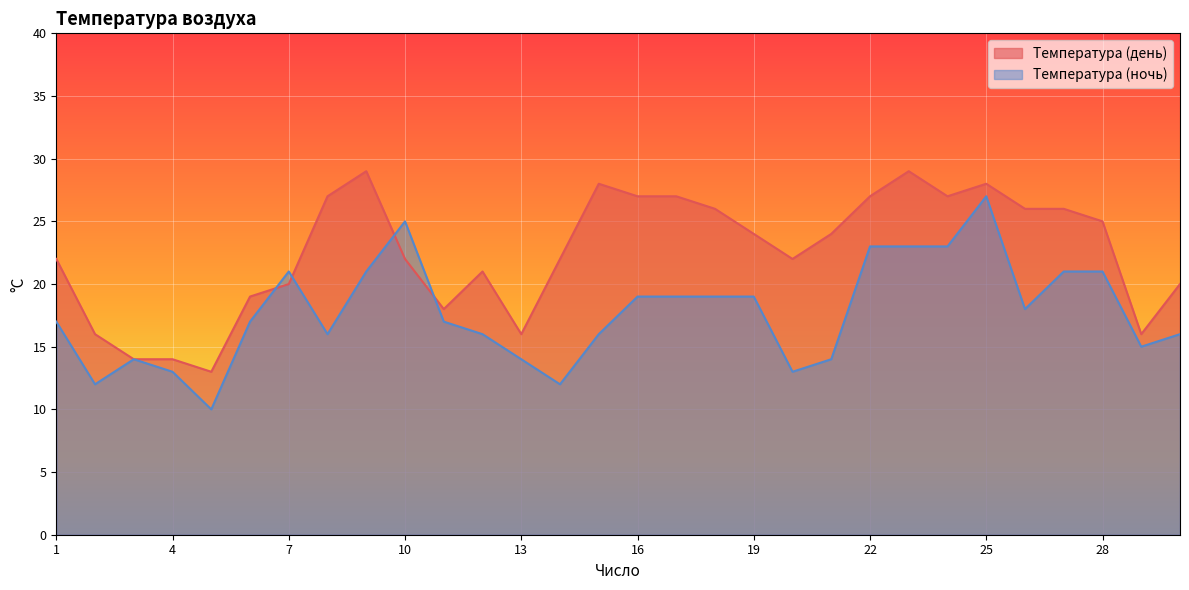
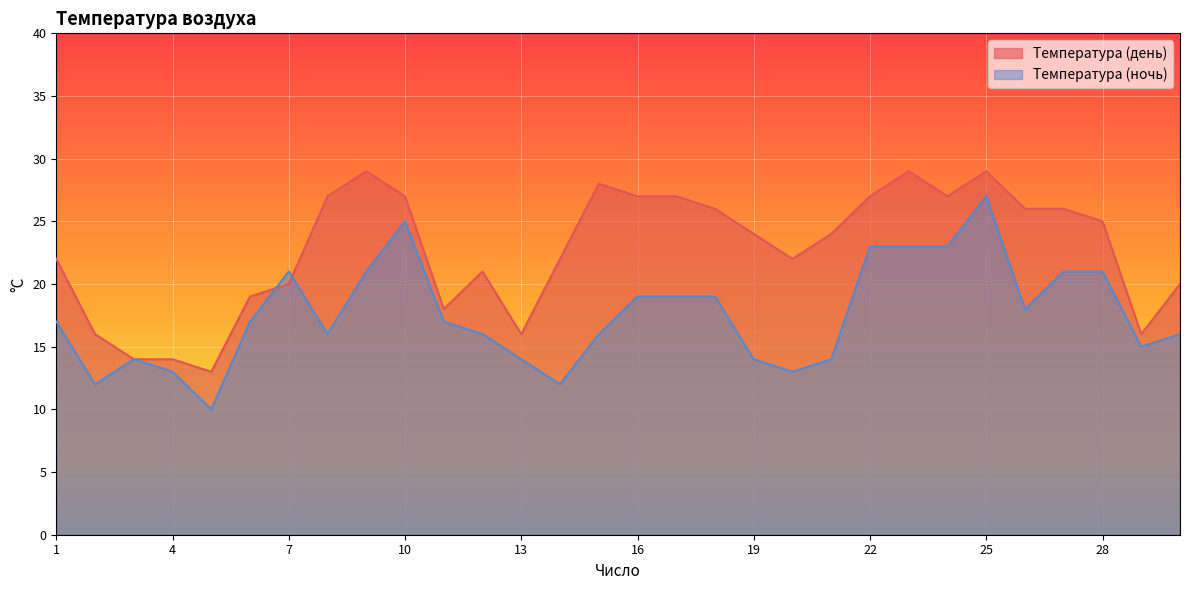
Температура (день), 10: 22 -> 27
Температура (ночь), 19: 19 -> 14
Температура (день), 25: 28 -> 29
